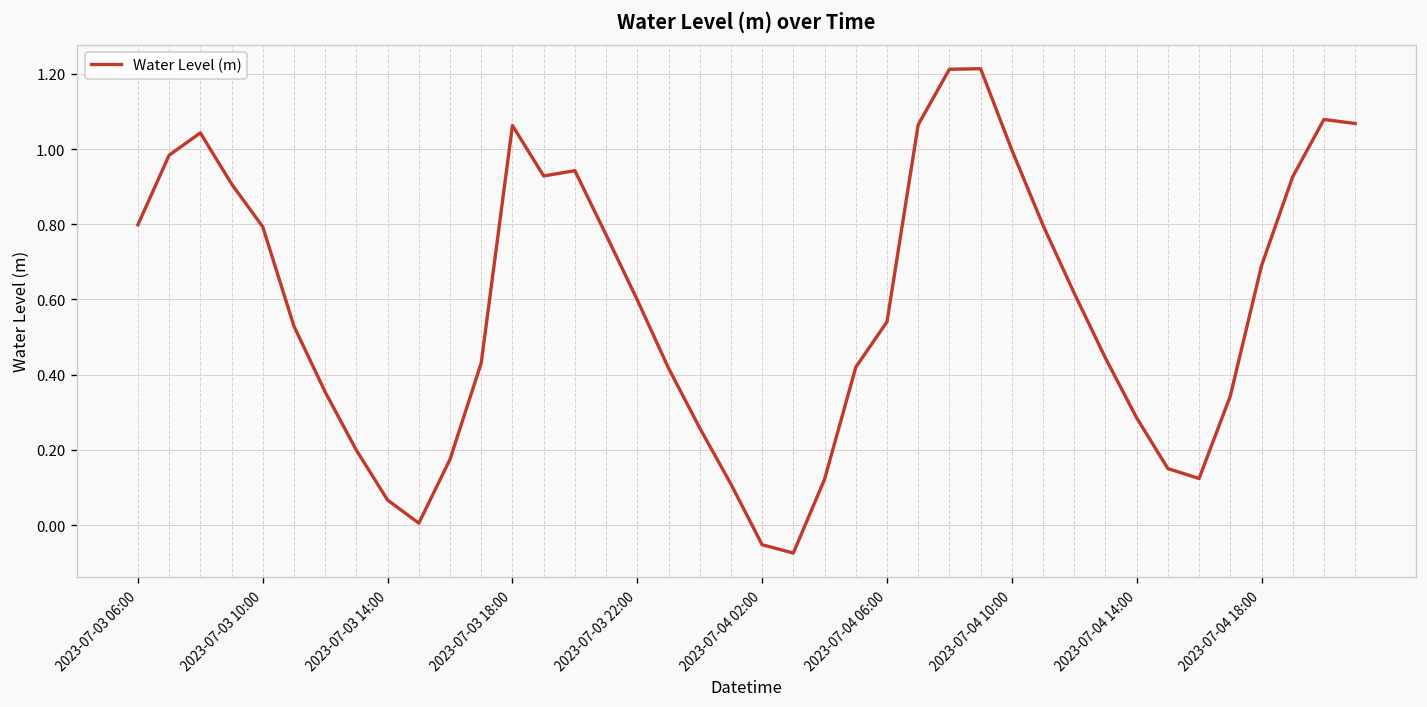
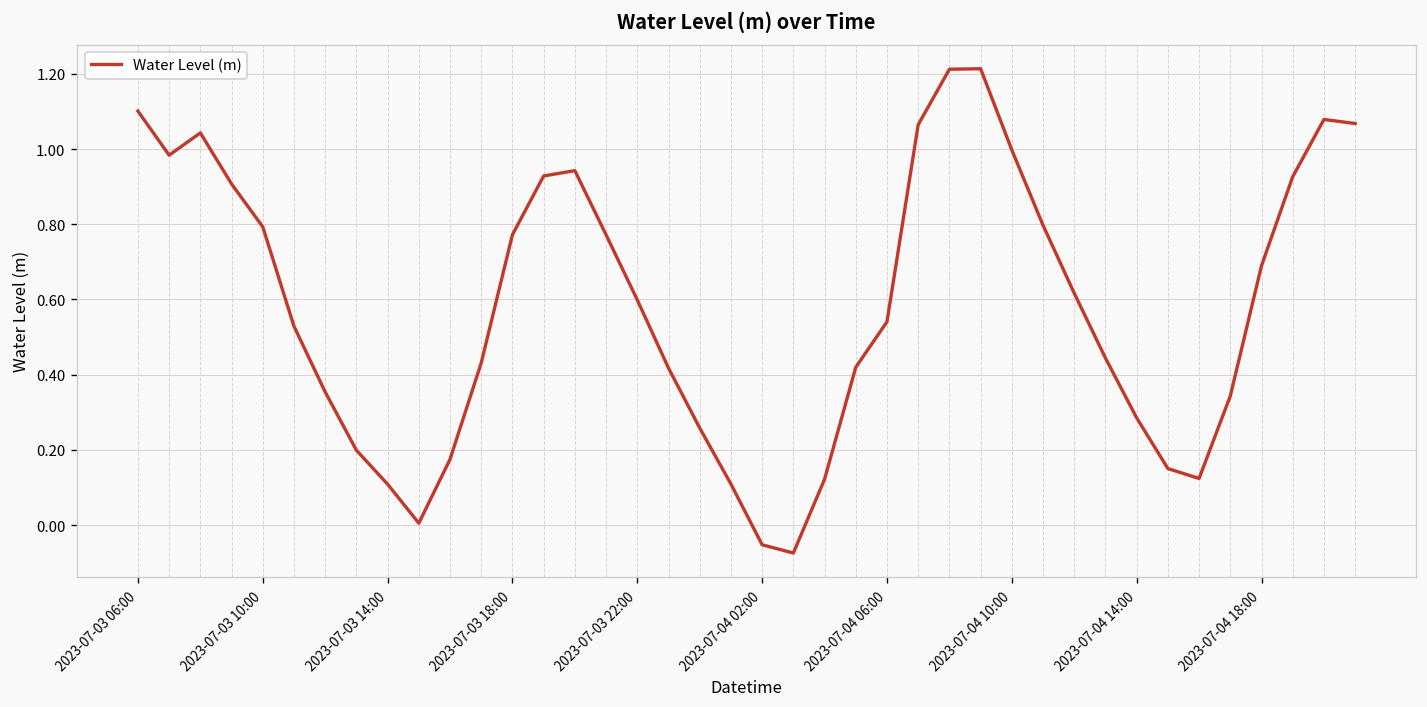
2023-07-03 06:00: 0.80 -> 1.10
2023-07-03 14:00: 0.07 -> 0.11
2023-07-03 18:00: 1.06 -> 0.77
